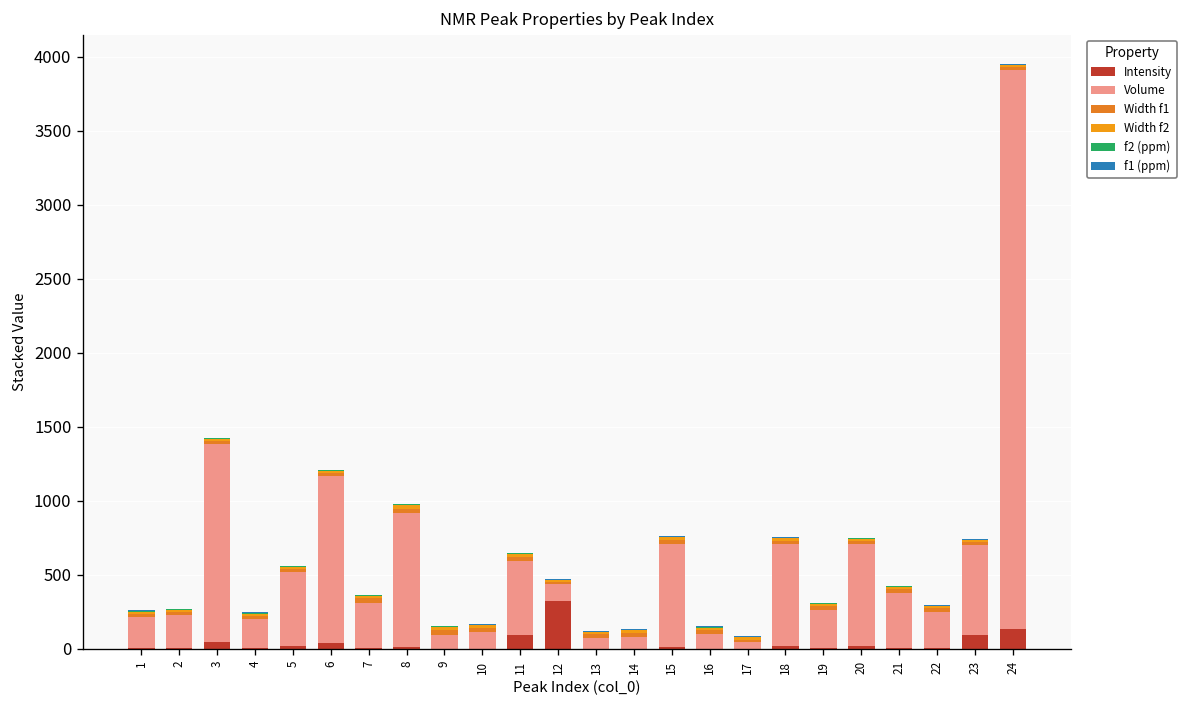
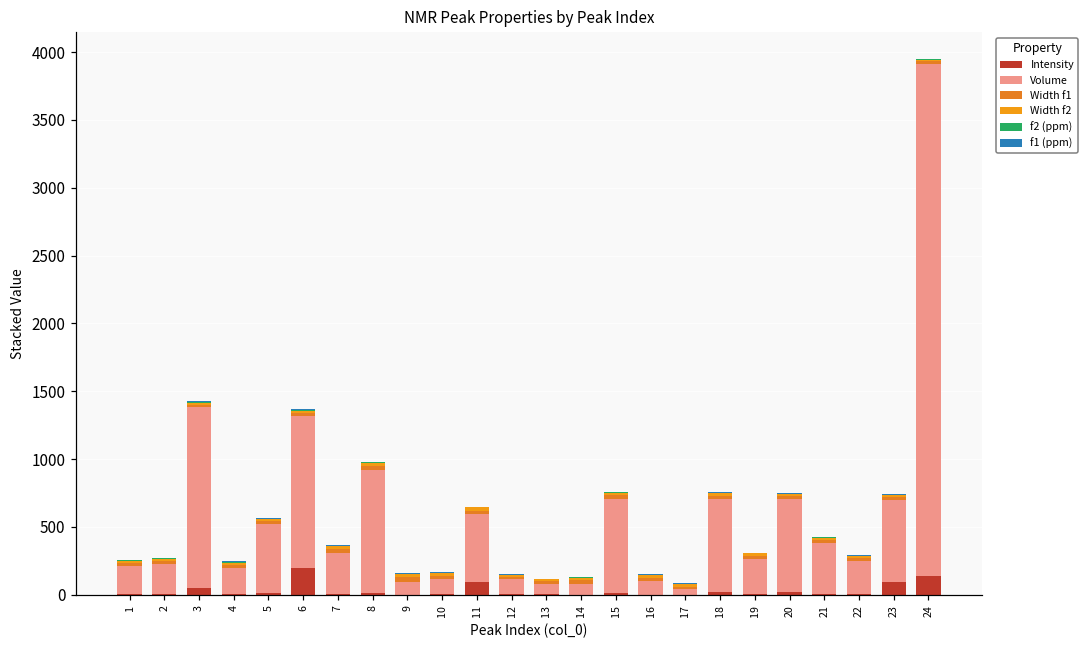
Intensity, 6: 40 -> 190
Intensity, 12: 330 -> 10
